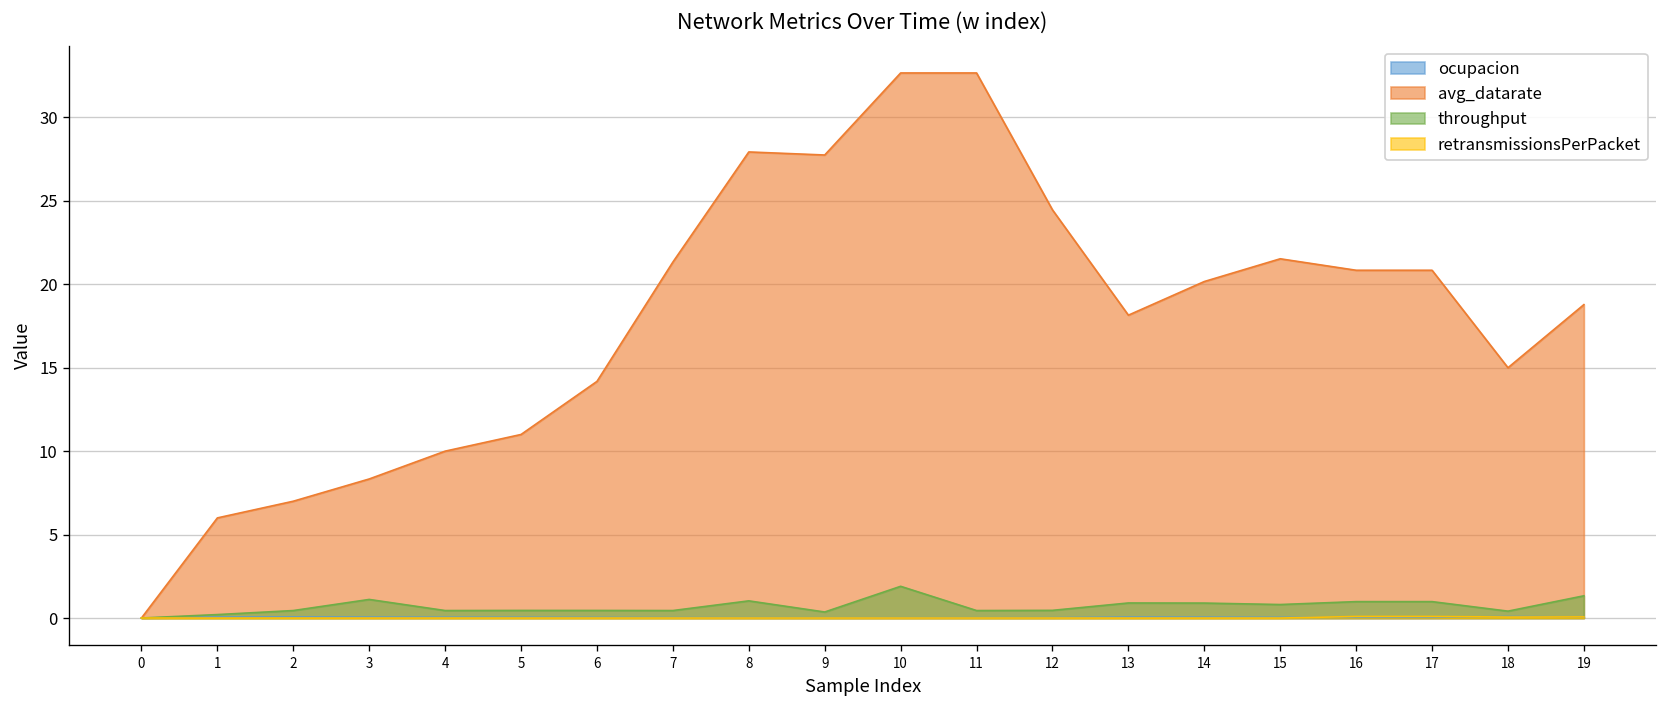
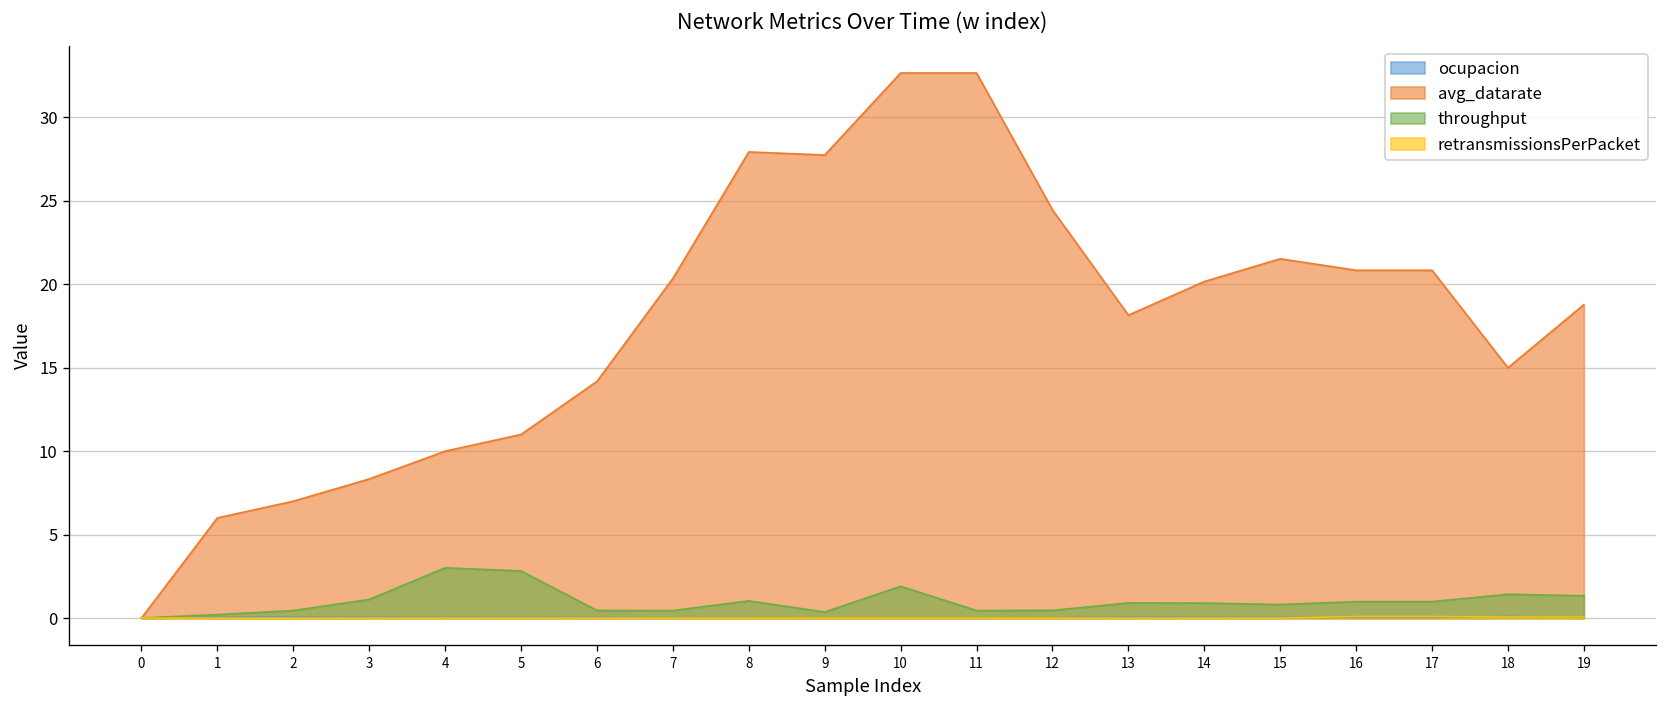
throughput, 4: 0.4 -> 3.0
throughput, 5: 0.5 -> 2.8
avg_datarate, 7: 21.3 -> 20.4
throughput, 18: 0.4 -> 1.4
